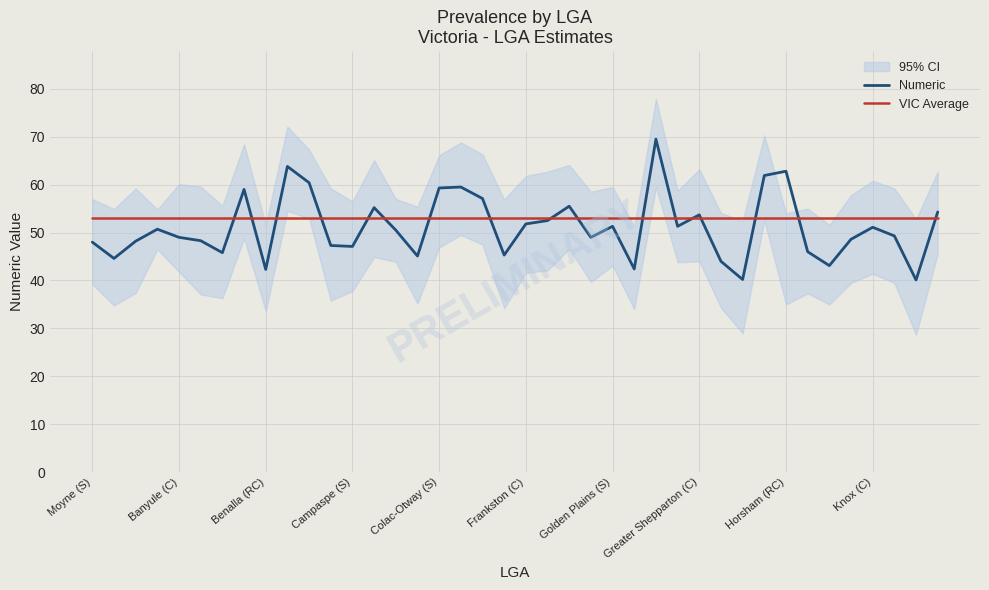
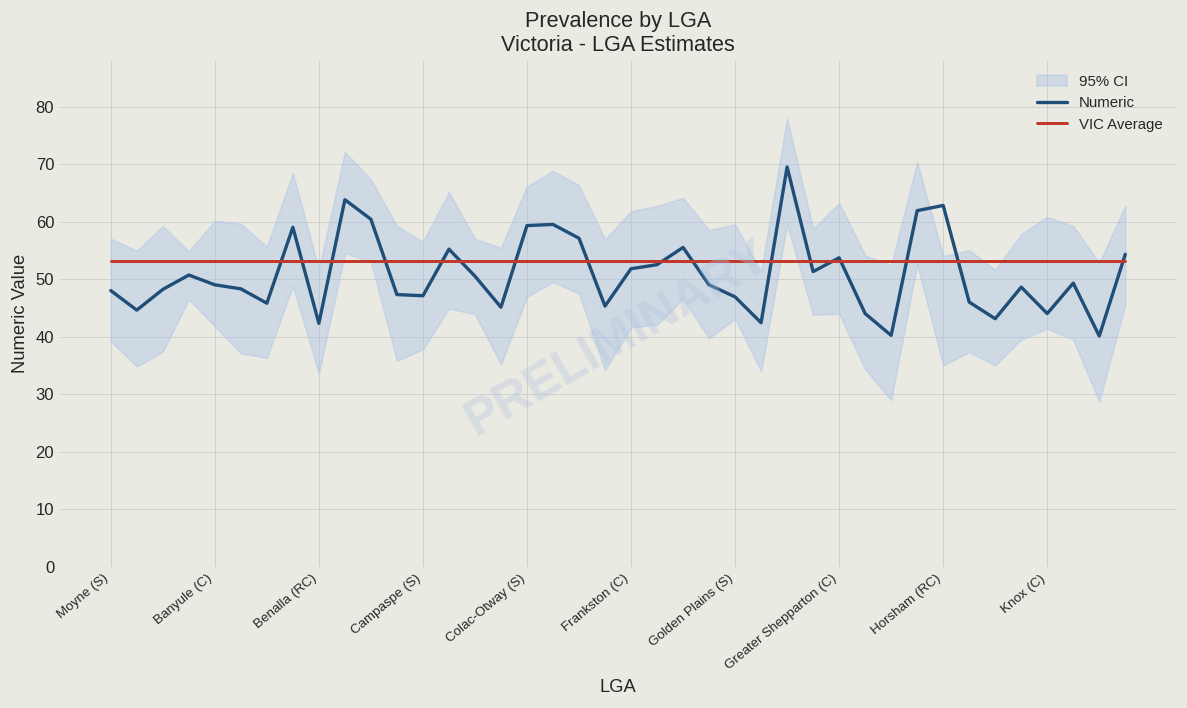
Numeric, Golden Plains (S): 51 -> 47
Numeric, Knox (C): 51 -> 44
